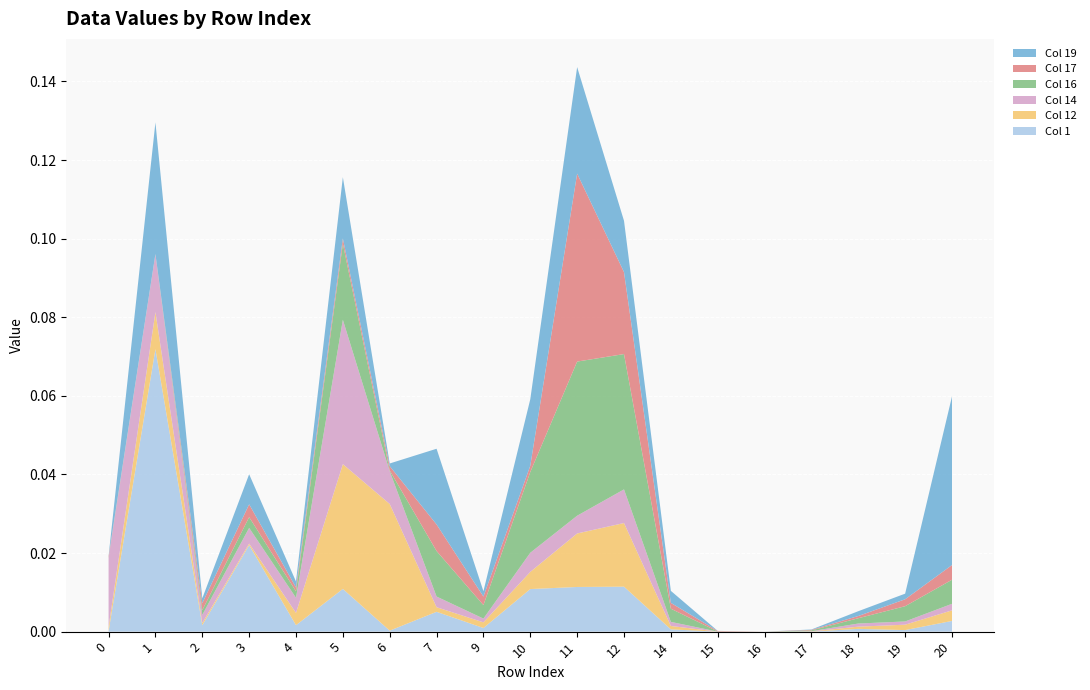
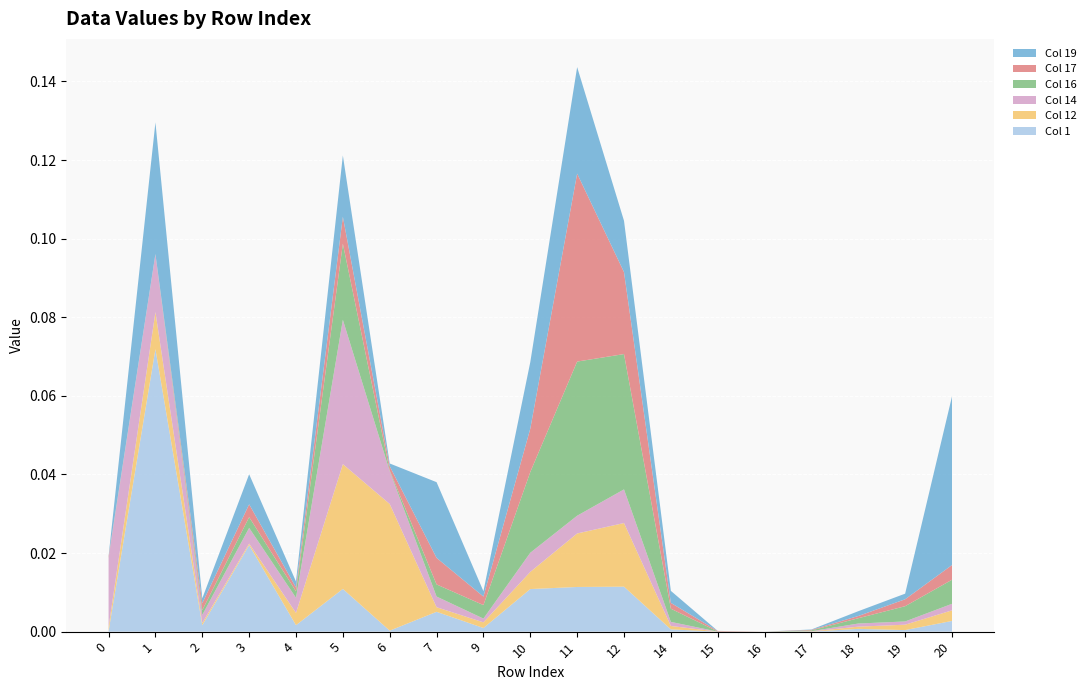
Col 17, 5: 0.001 -> 0.007
Col 16, 7: 0.012 -> 0.003
Col 17, 10: 0.002 -> 0.011
